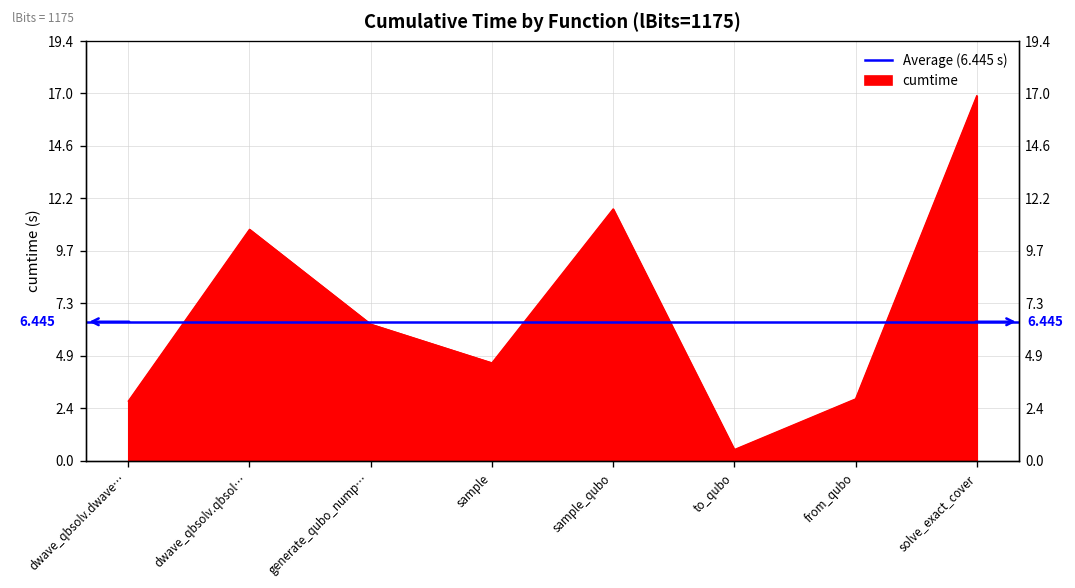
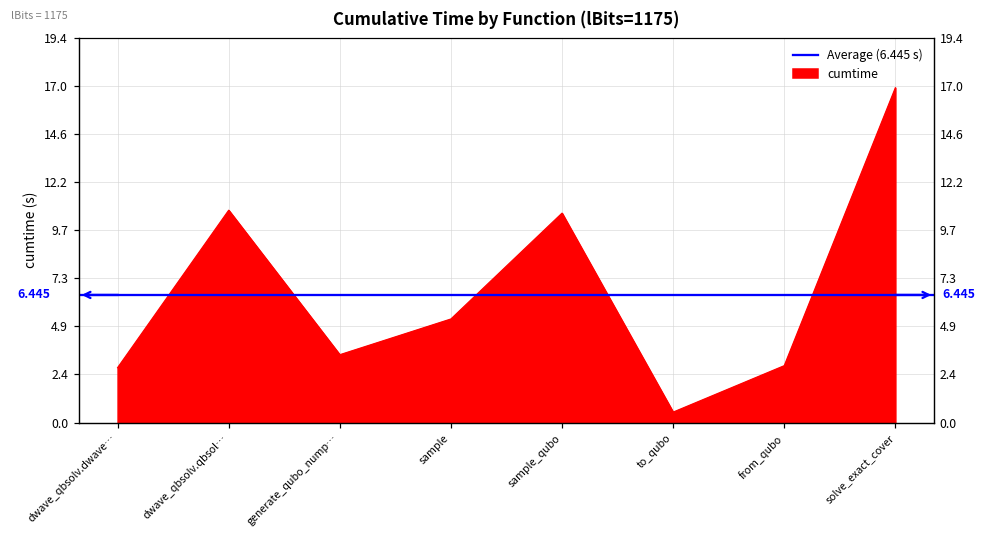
generate_qubo_nump…: 6.3 -> 3.4
sample: 4.5 -> 5.2
sample_qubo: 11.7 -> 10.6
